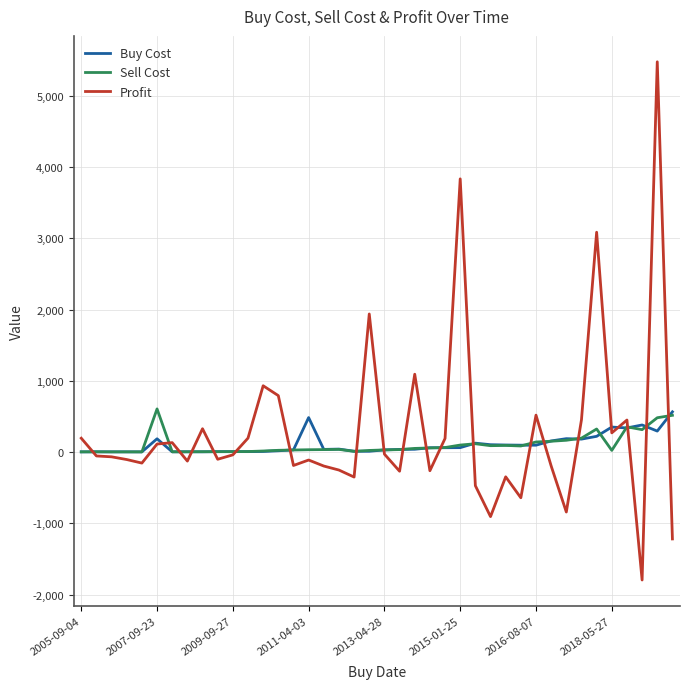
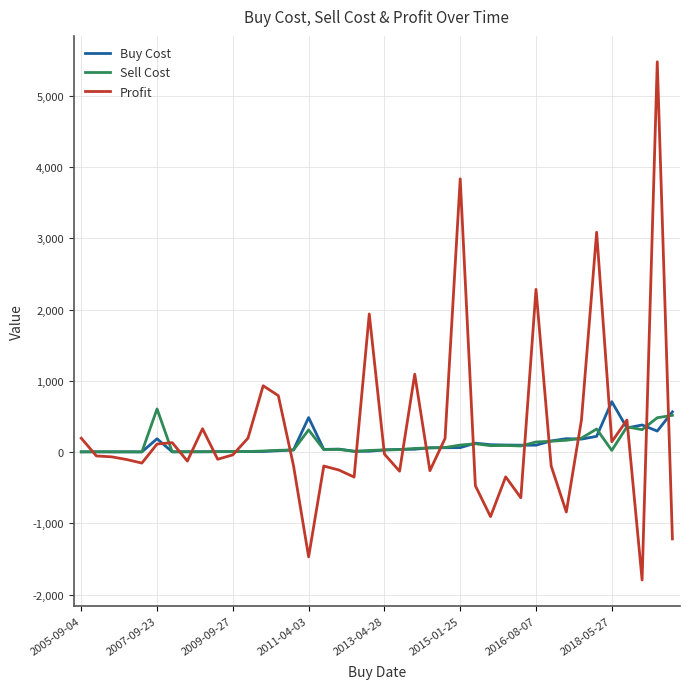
Sell Cost, 2011-04-03: 0 -> 300
Profit, 2011-04-03: -100 -> -1,500
Profit, 2016-08-07: 500 -> 2,300
Buy Cost, 2018-05-27: 400 -> 700
Profit, 2018-05-27: 300 -> 100
